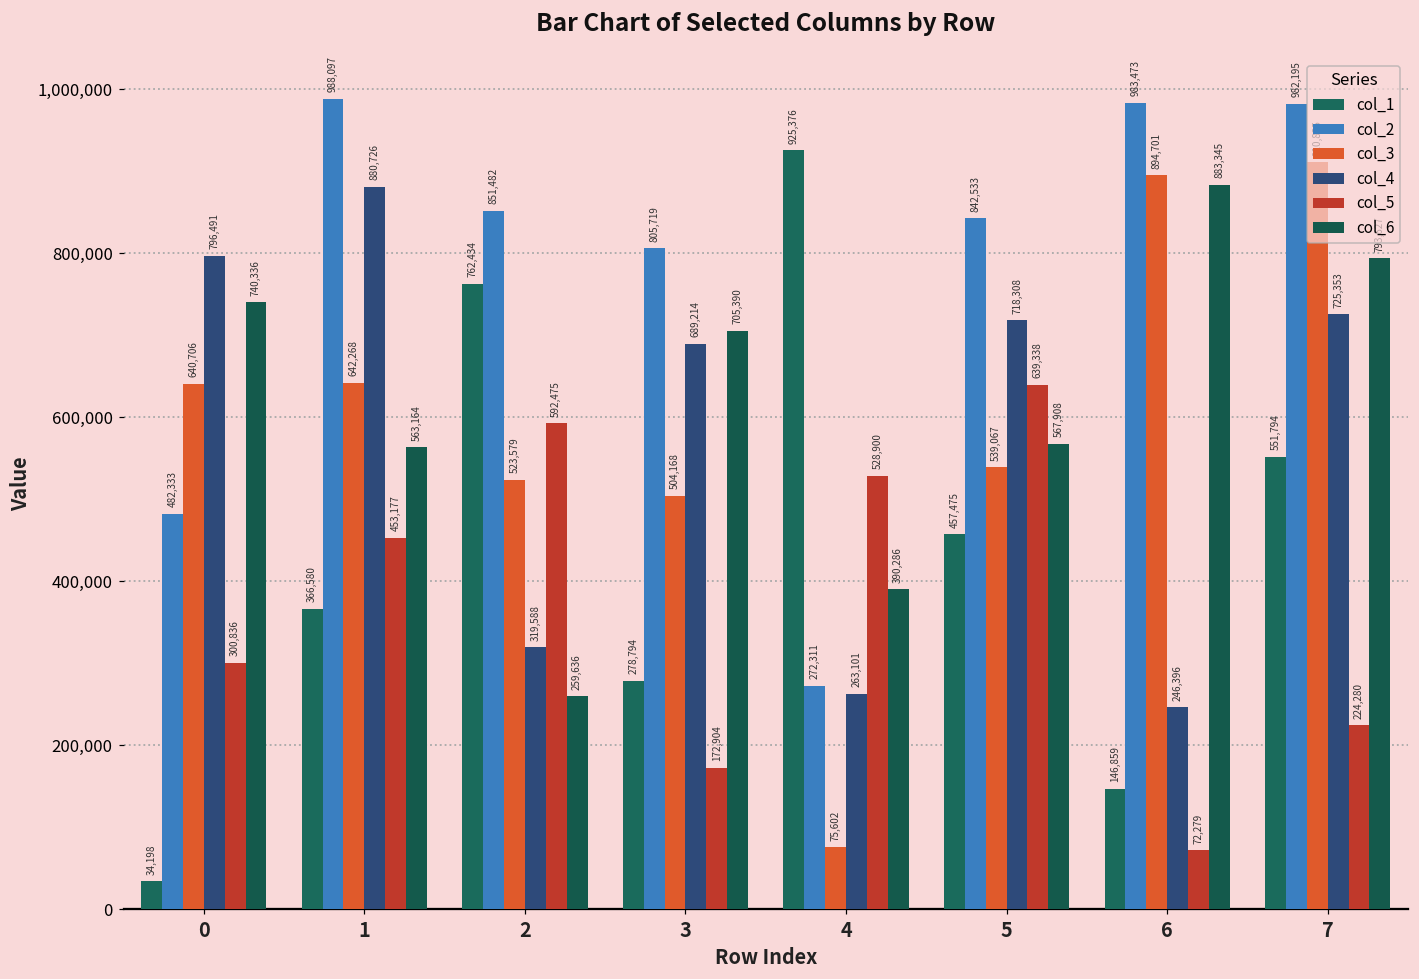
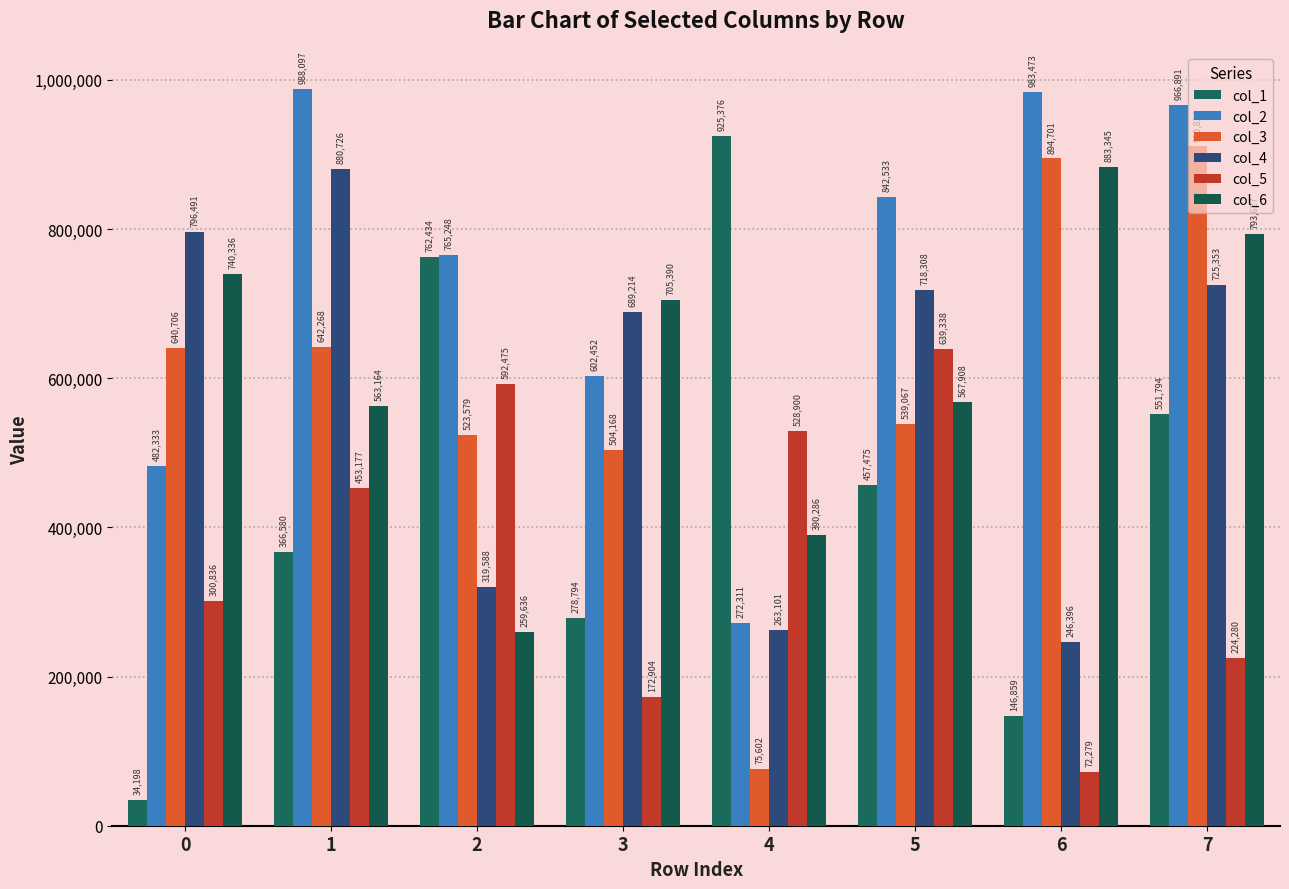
col_2, 2: 851,482 -> 765,248
col_2, 3: 805,719 -> 602,452
col_2, 7: 982,195 -> 966,891
